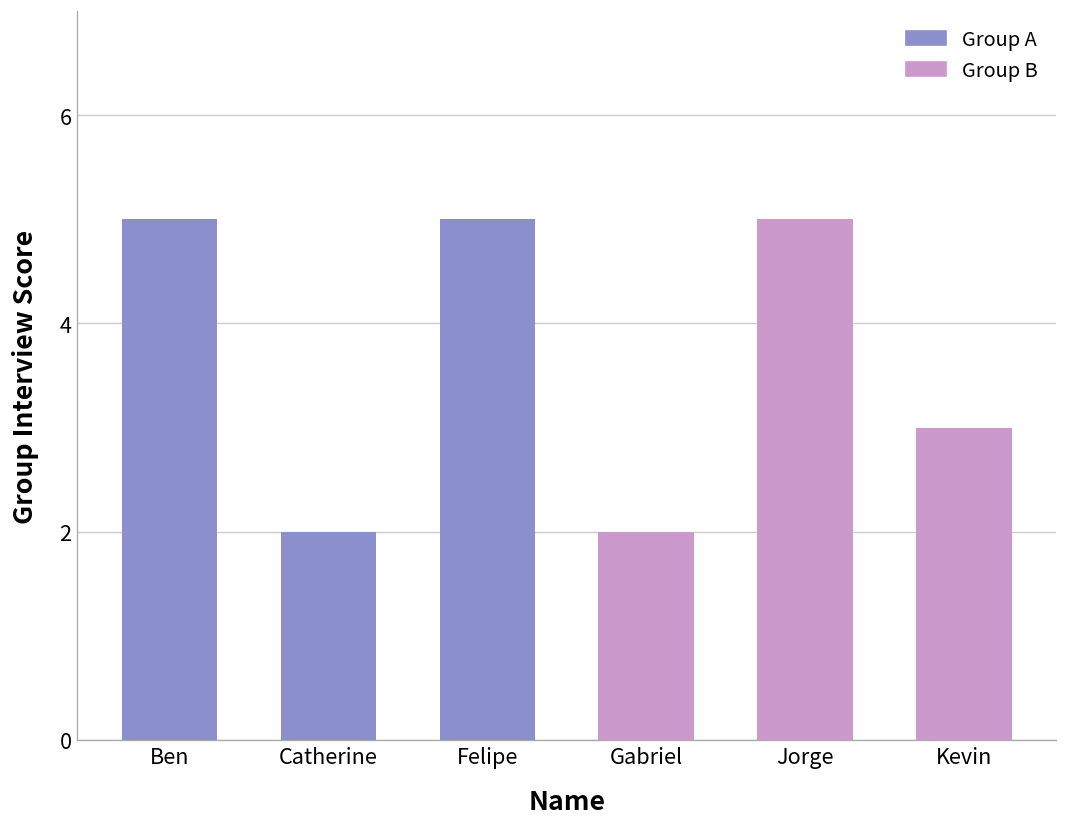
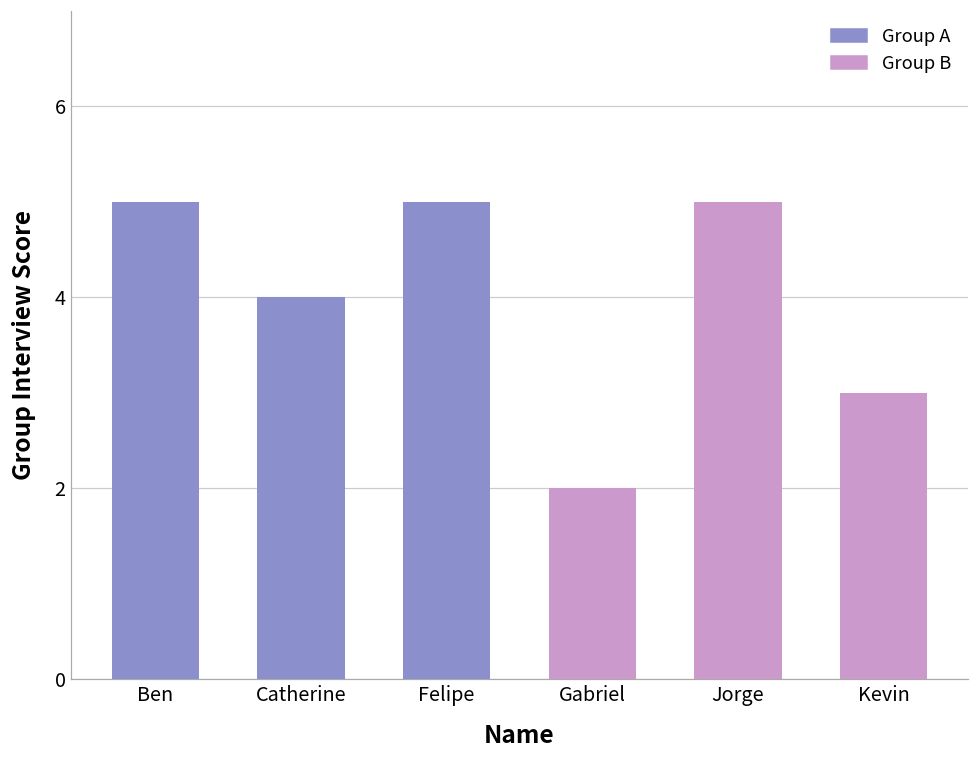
Catherine: 2 -> 4
